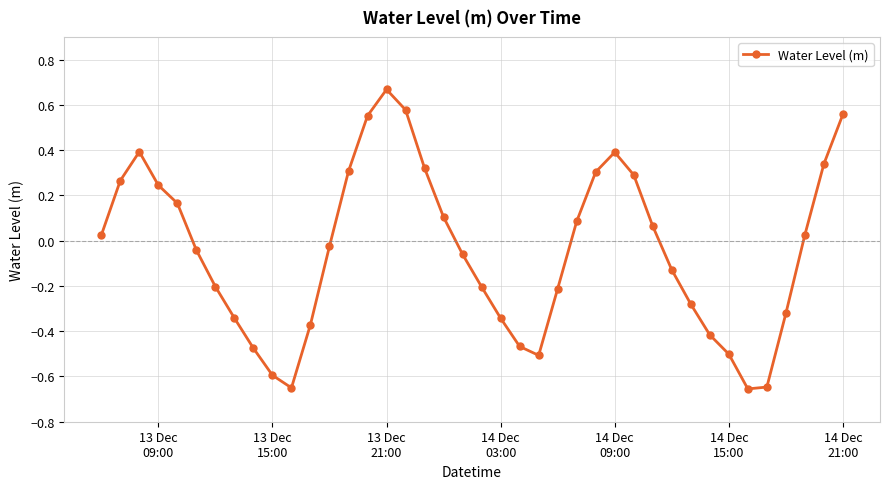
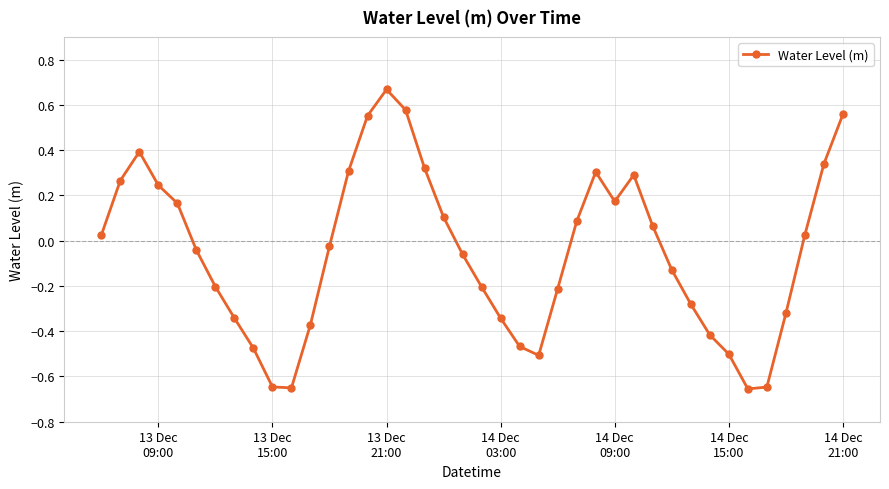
13 Dec 15:00: -0.59 -> -0.65
14 Dec 09:00: 0.39 -> 0.17
